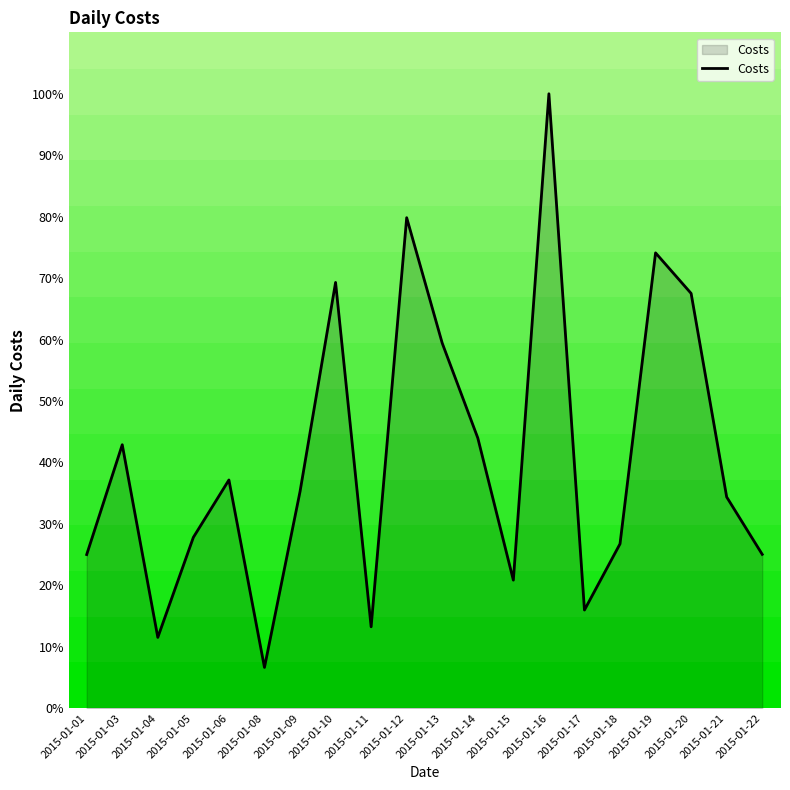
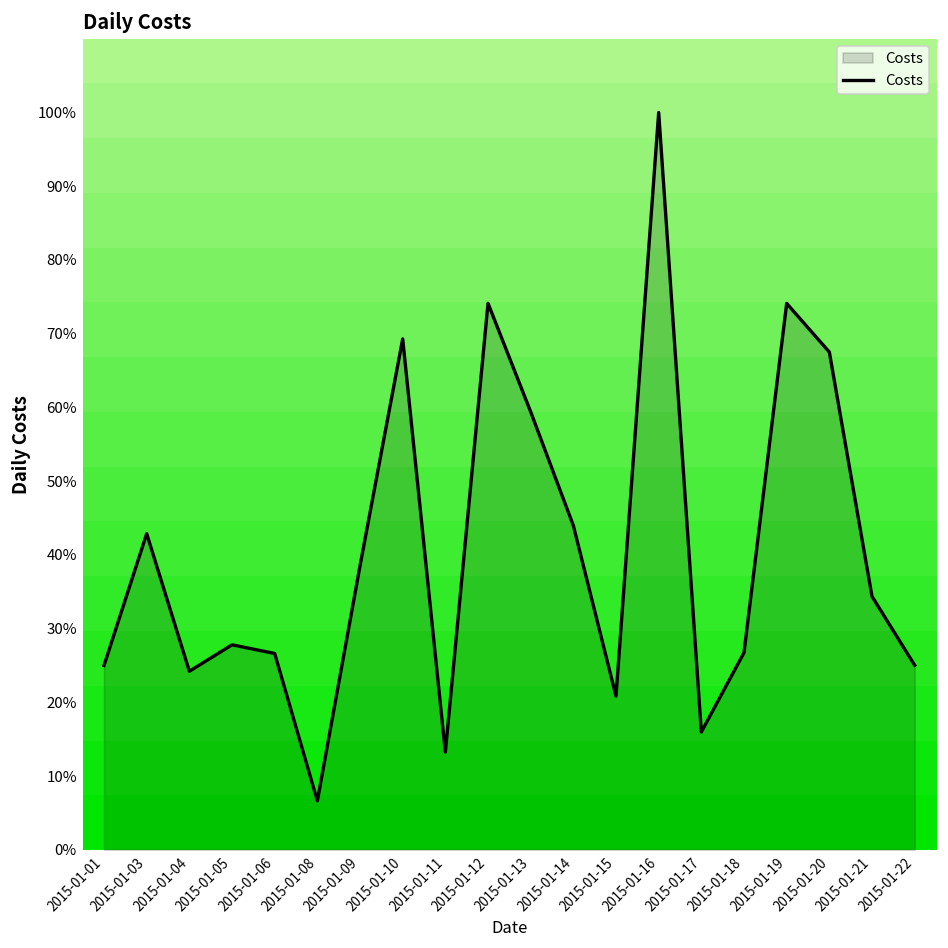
2015-01-04: 12% -> 24%
2015-01-06: 37% -> 27%
2015-01-09: 35% -> 39%
2015-01-12: 80% -> 74%
